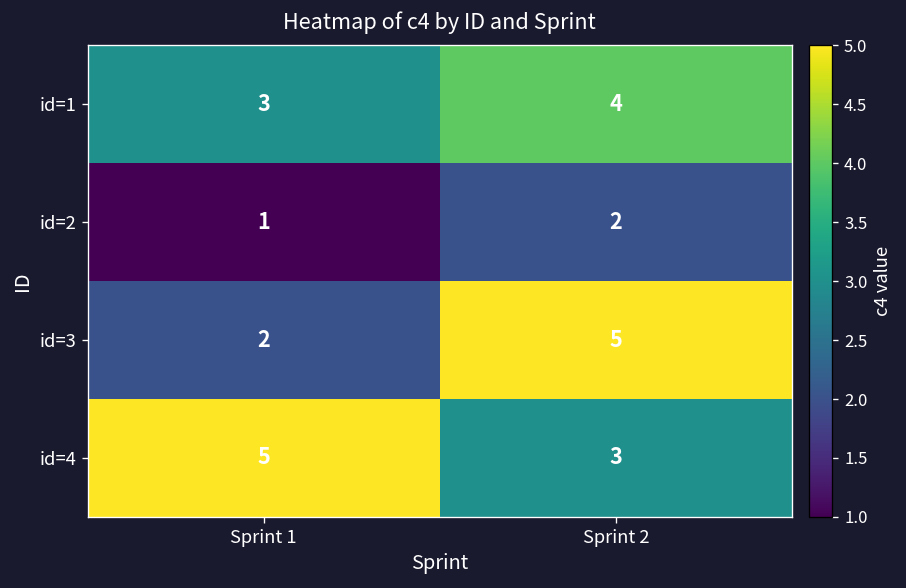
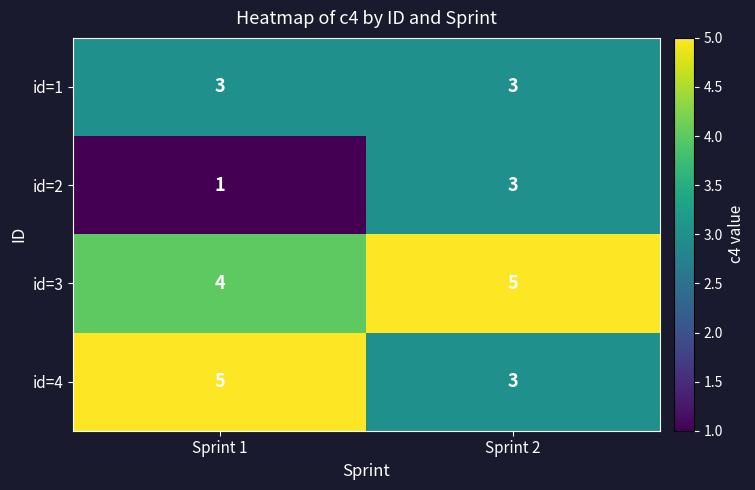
id=1, Sprint 2: 4 -> 3
id=2, Sprint 2: 2 -> 3
id=3, Sprint 1: 2 -> 4
